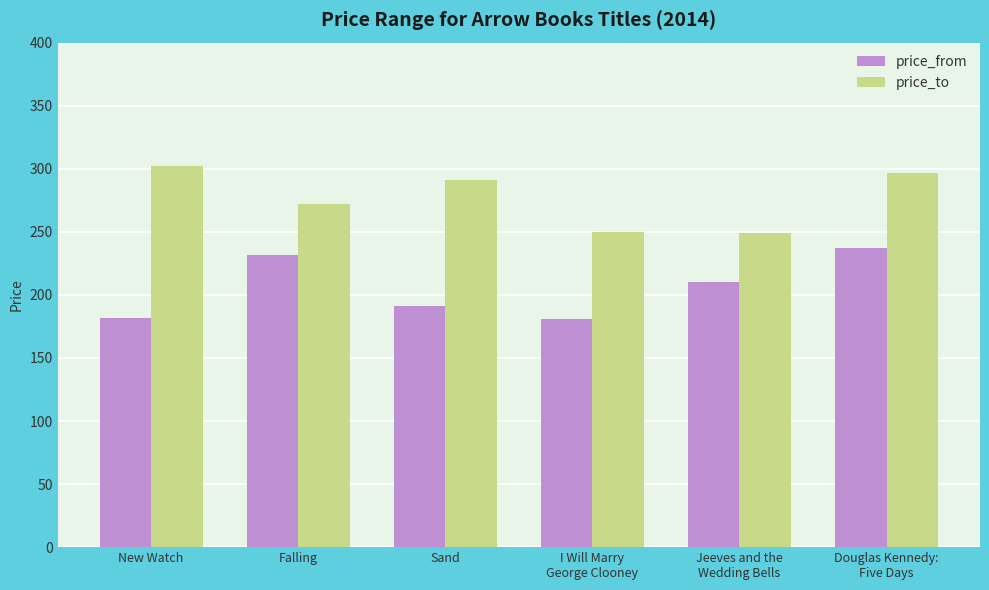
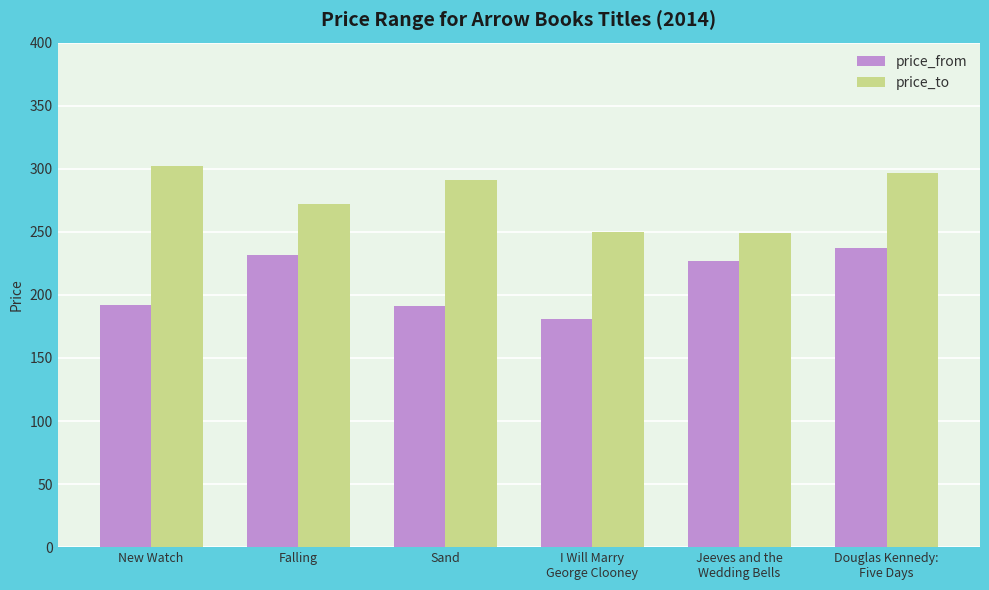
price_from, New Watch: 182 -> 192
price_from, Jeeves and the Wedding Bells: 210 -> 227
